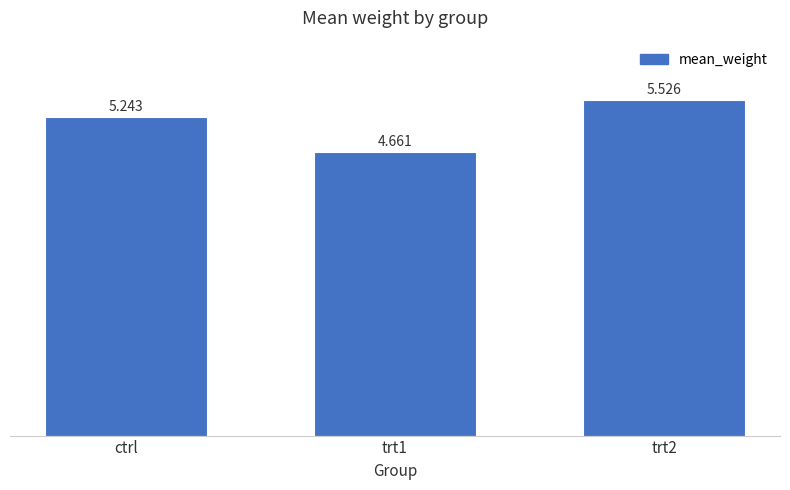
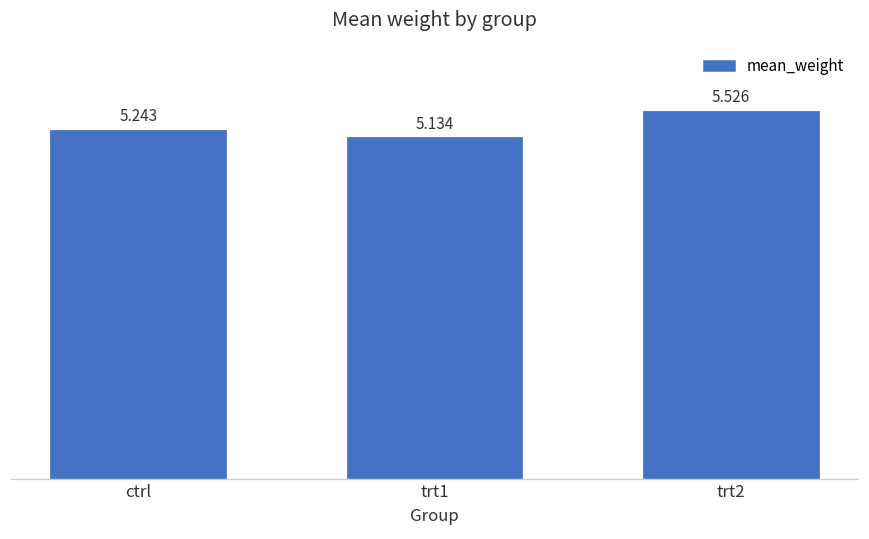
trt1: 4.661 -> 5.134
